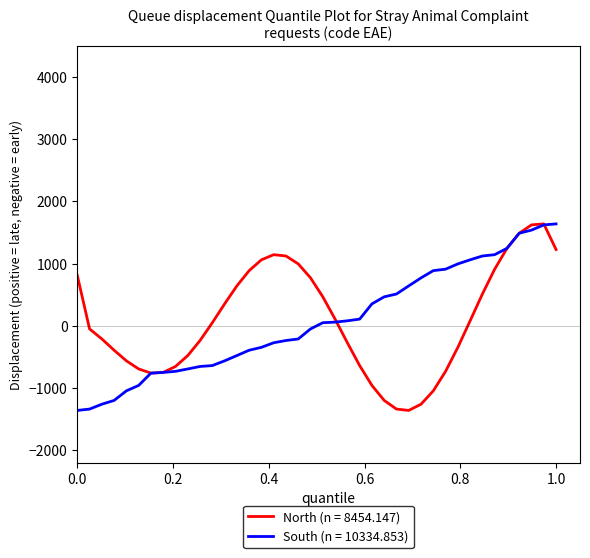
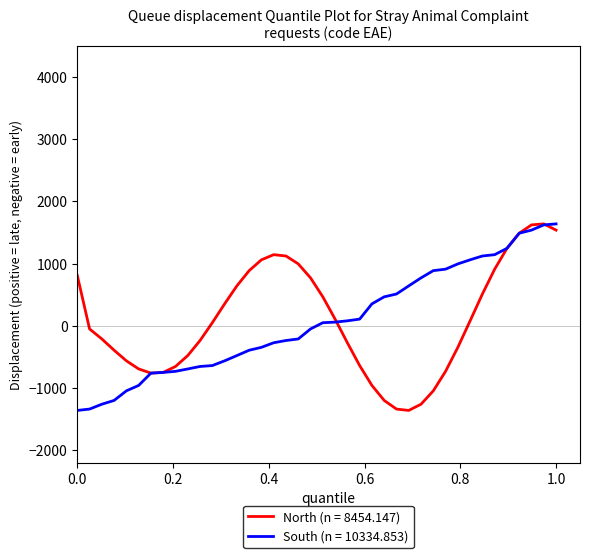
North (n = 8454.147), 1.0: 1200 -> 1500
